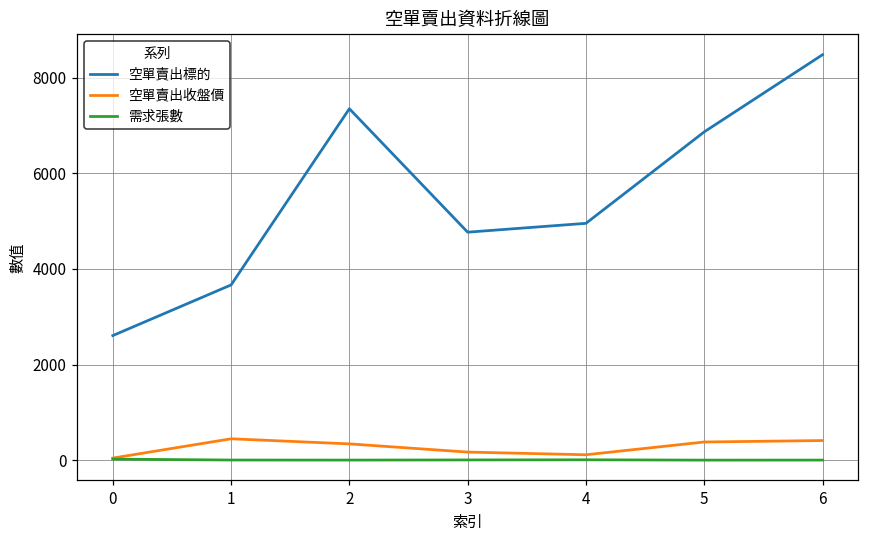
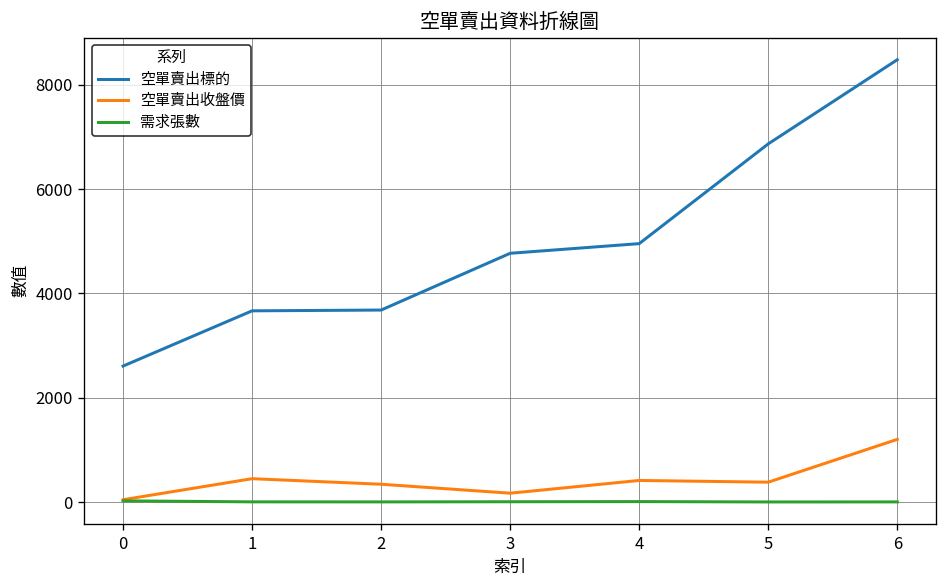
空單賣出標的, 2: 7300 -> 3700
空單賣出收盤價, 4: 100 -> 400
空單賣出收盤價, 6: 400 -> 1200
